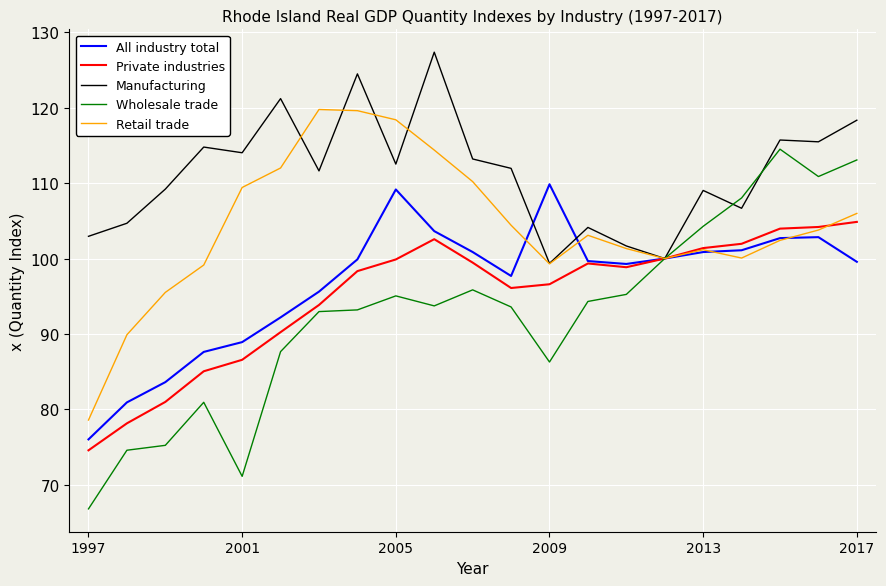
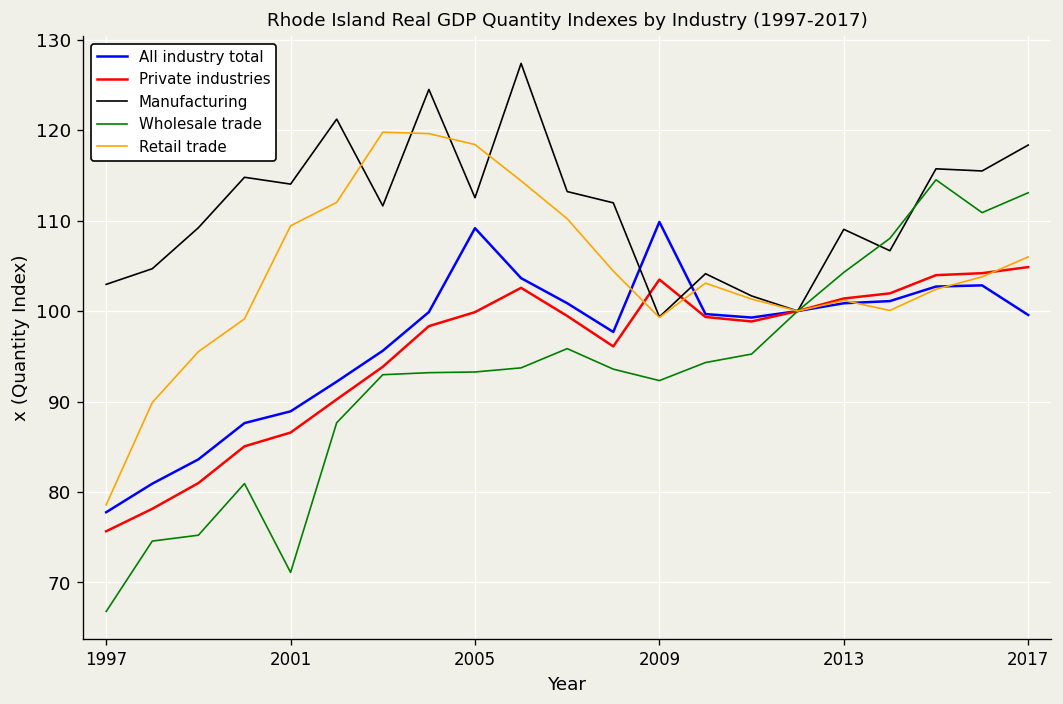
All industry total, 1997: 76 -> 78
Private industries, 1997: 75 -> 76
Wholesale trade, 2005: 95 -> 93
Private industries, 2009: 97 -> 103
Wholesale trade, 2009: 86 -> 92
